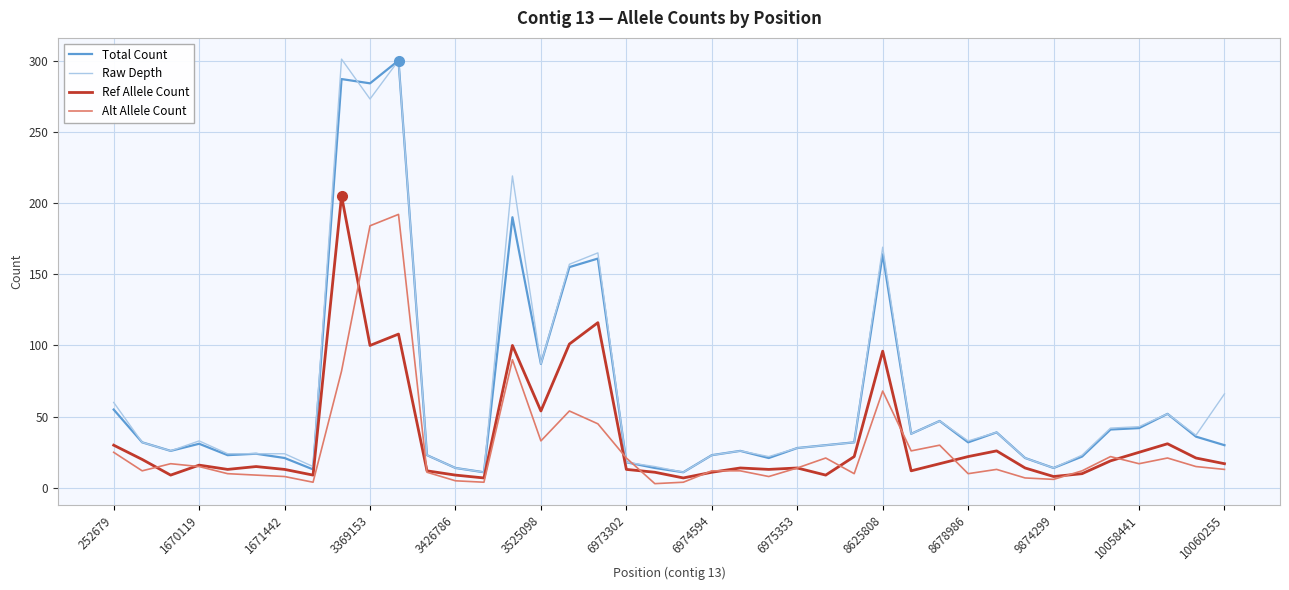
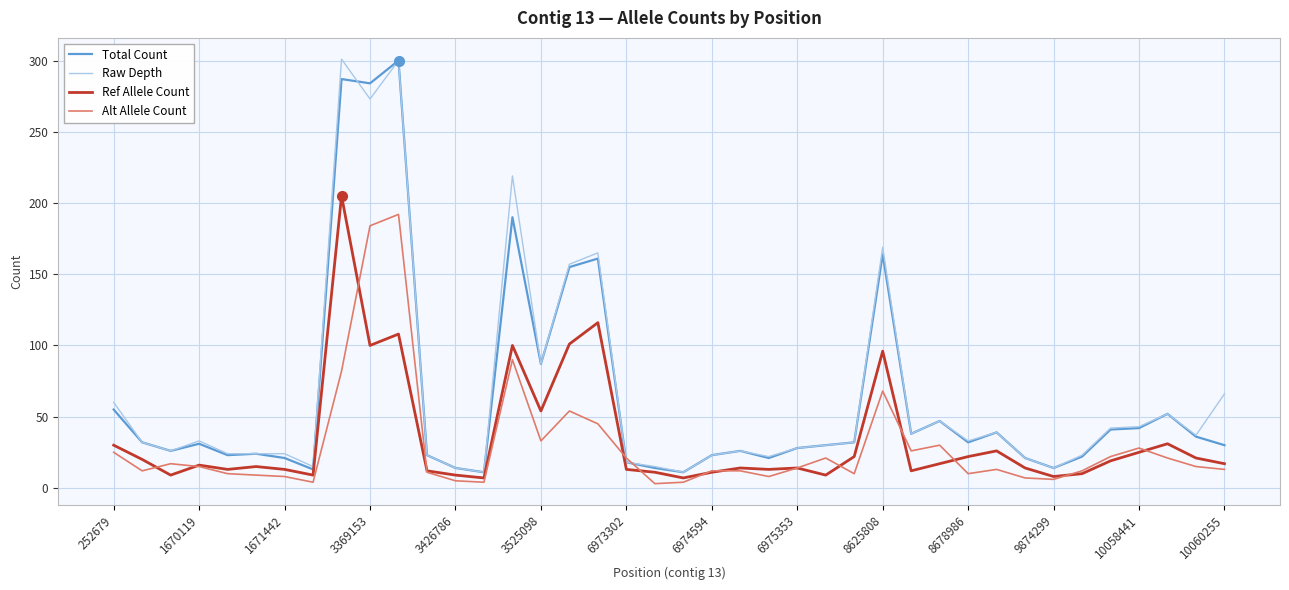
Alt Allele Count, 10058441: 17 -> 28
